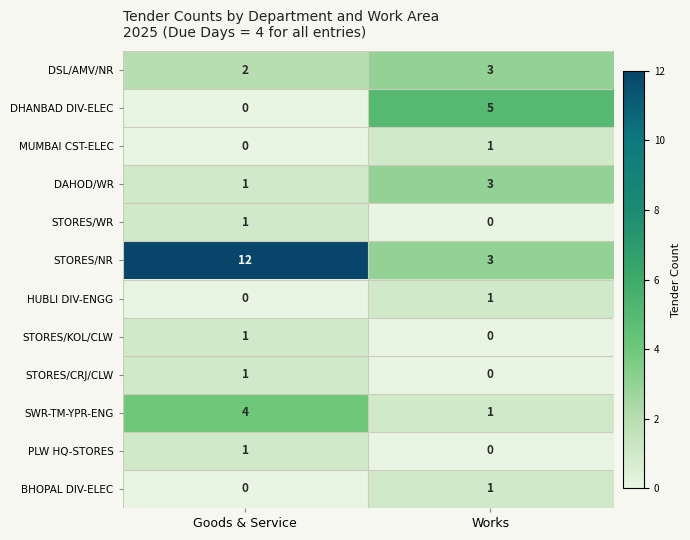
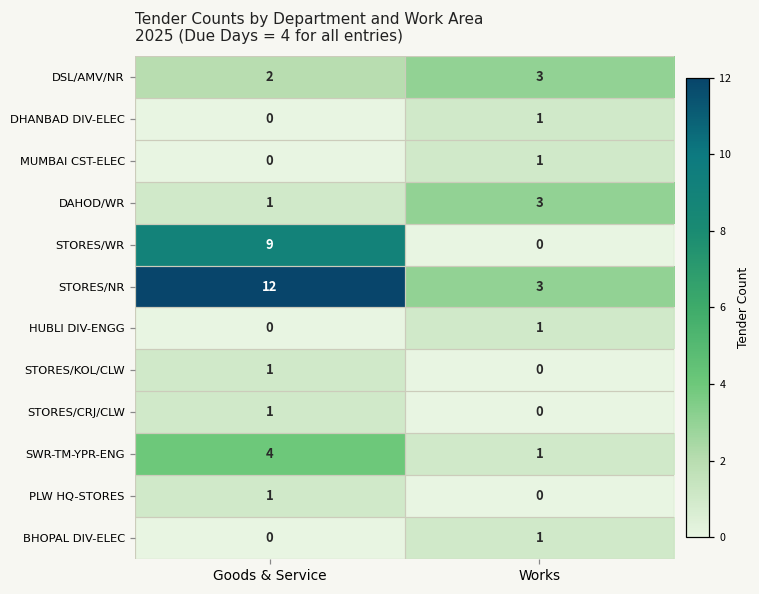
DHANBAD DIV-ELEC, Works: 5 -> 1
STORES/WR, Goods & Service: 1 -> 9
